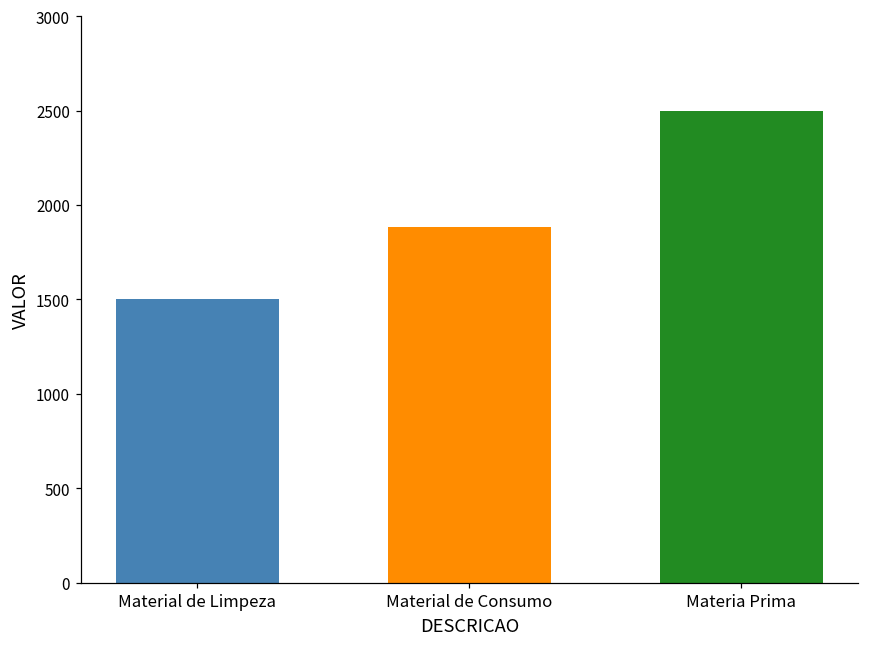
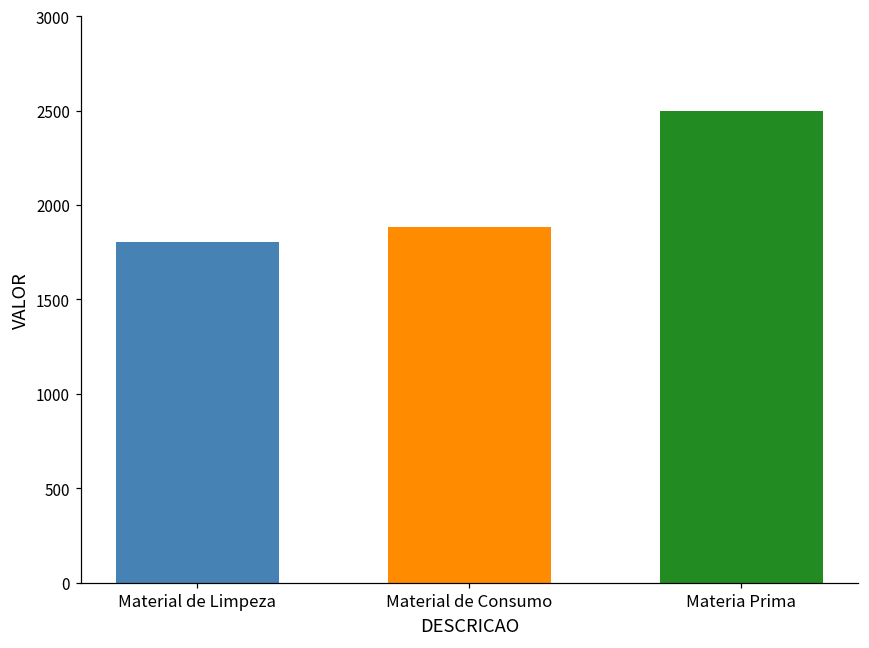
Material de Limpeza: 1500 -> 1810
